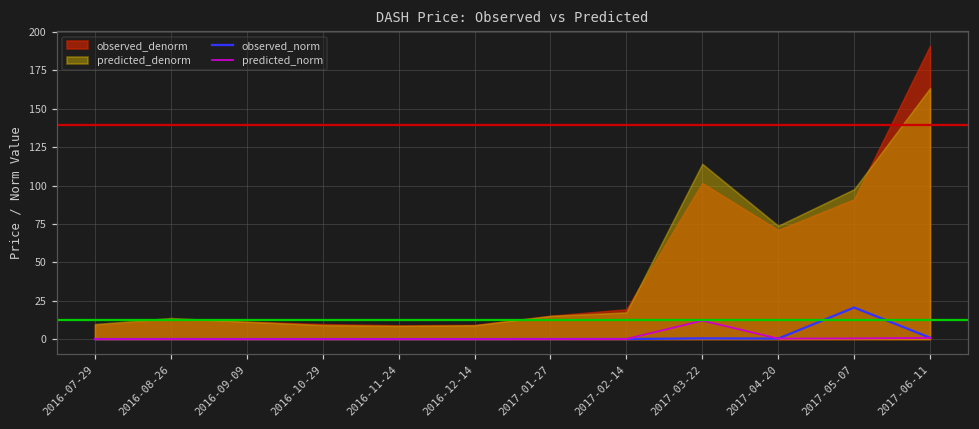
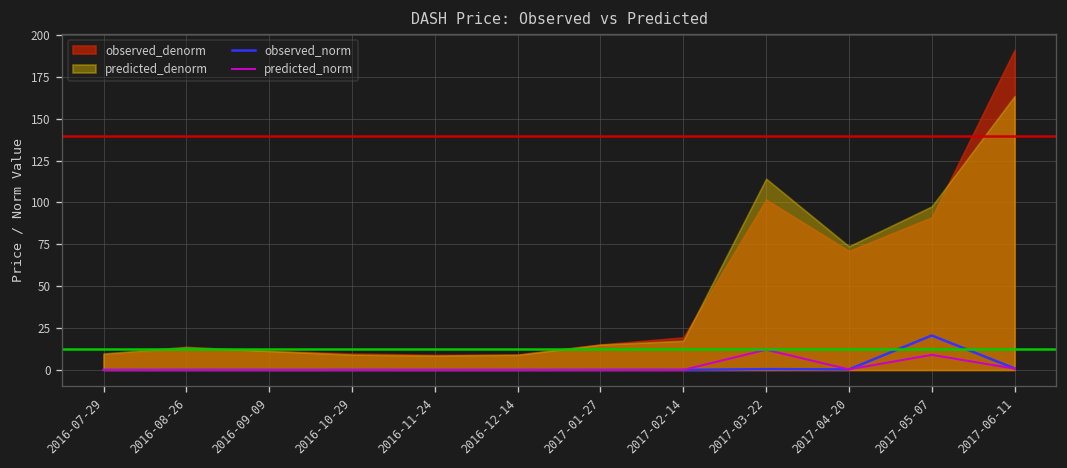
predicted_norm, 2017-05-07: 0 -> 9
